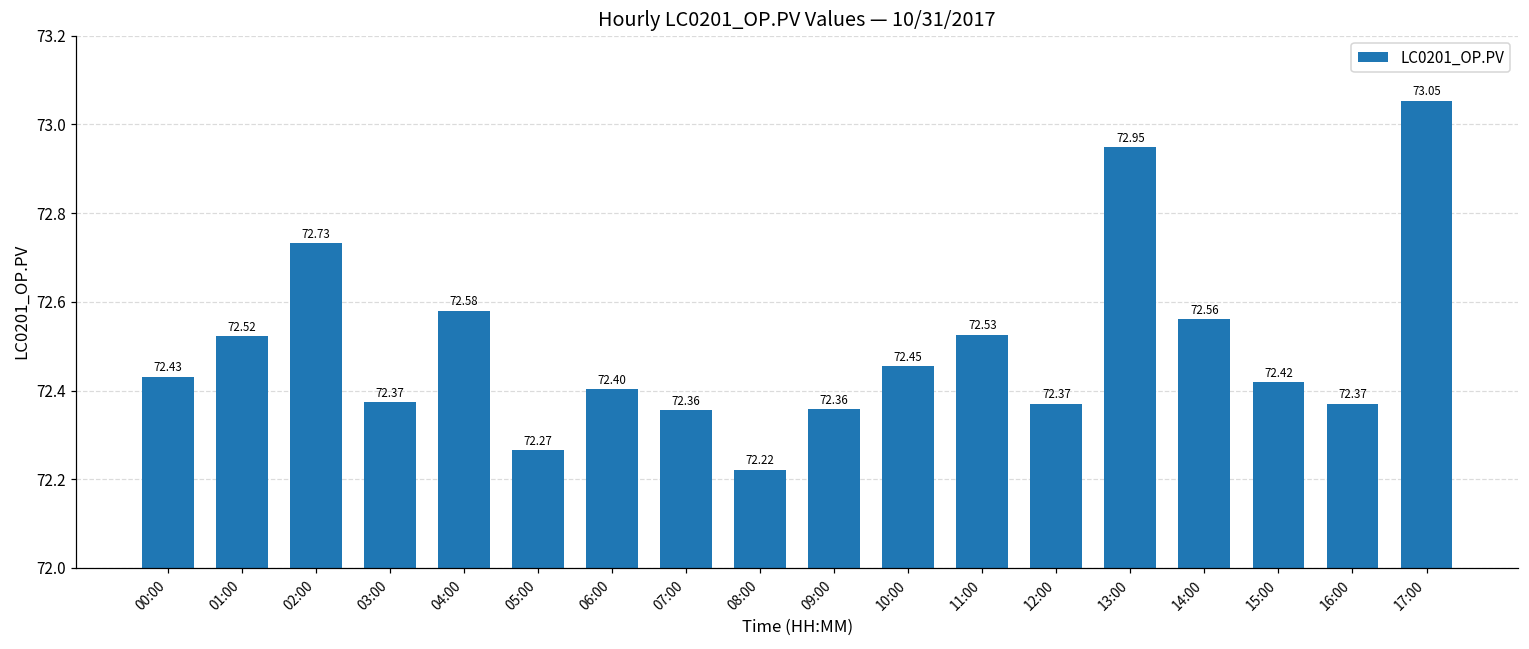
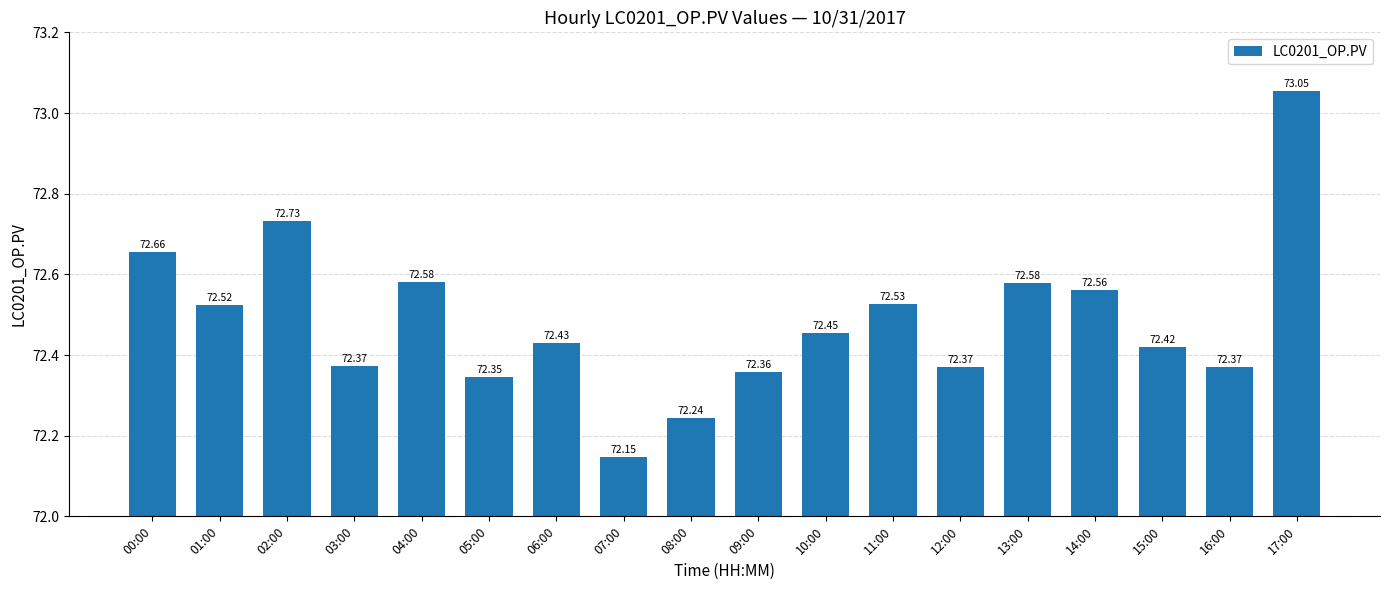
00:00: 72.43 -> 72.66
05:00: 72.27 -> 72.35
06:00: 72.40 -> 72.43
07:00: 72.36 -> 72.15
08:00: 72.22 -> 72.24
13:00: 72.95 -> 72.58
